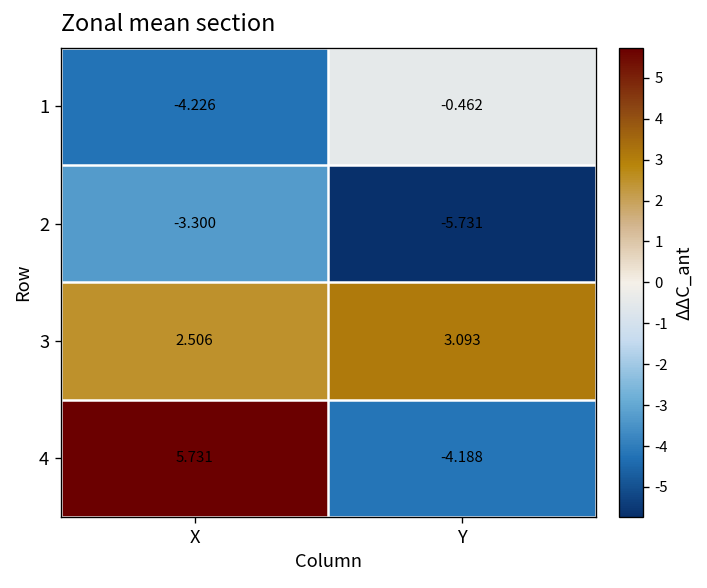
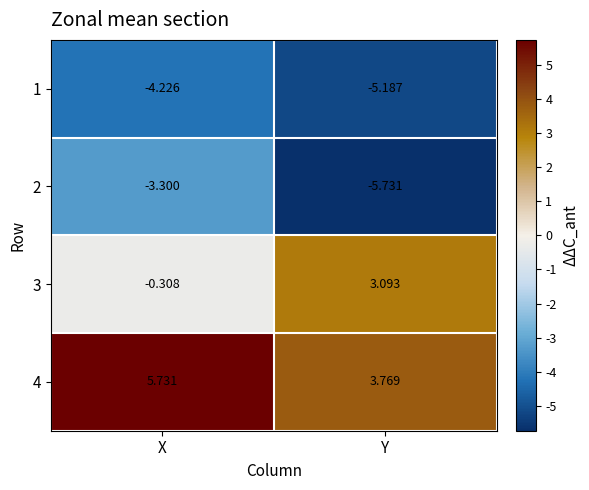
1, Y: -0.462 -> -5.187
3, X: 2.506 -> -0.308
4, Y: -4.188 -> 3.769
